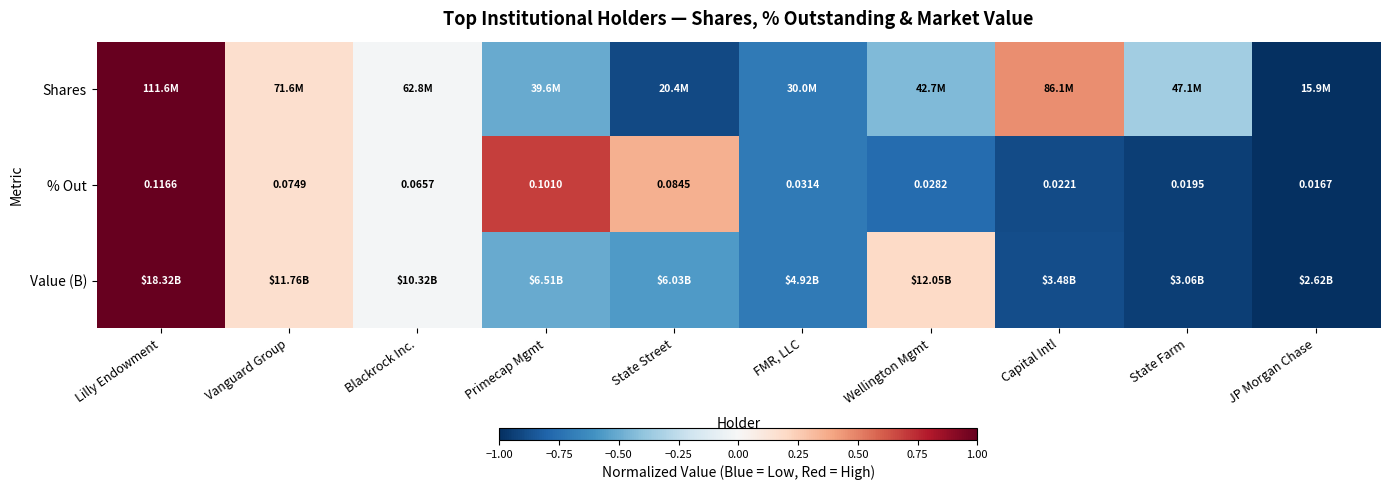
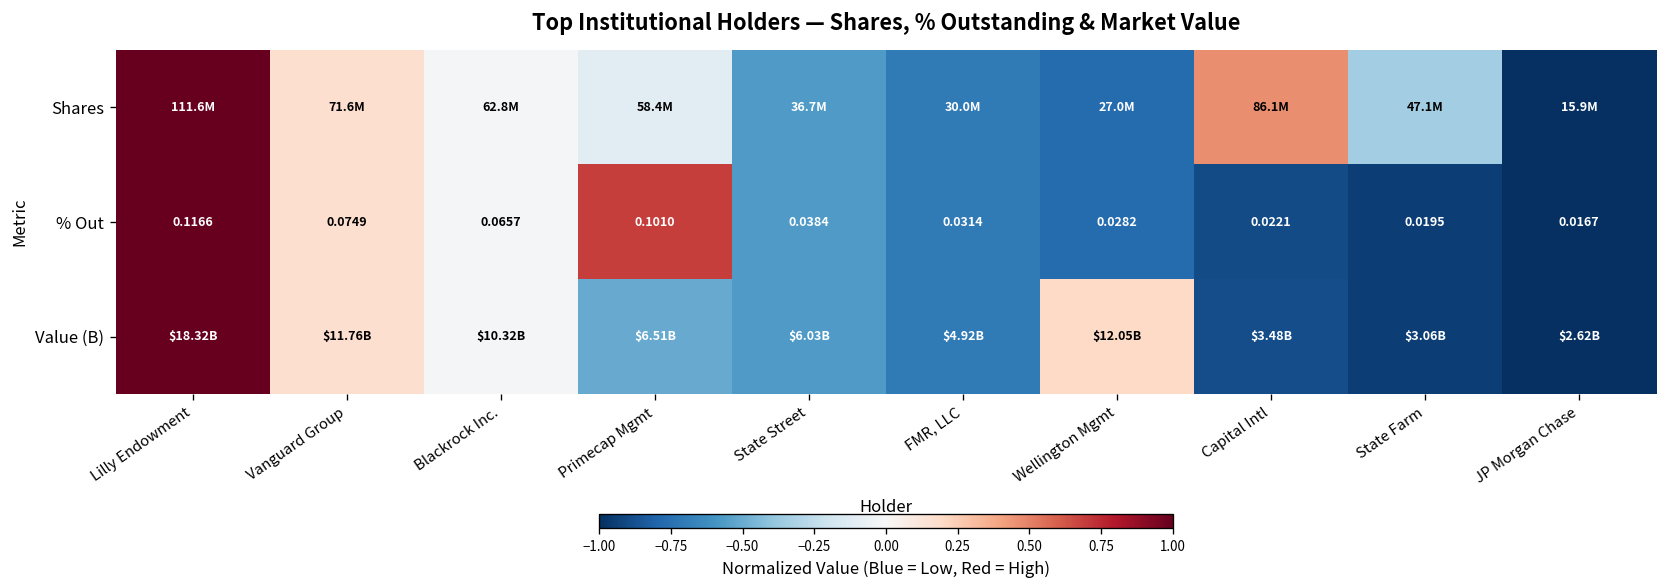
Shares, Primecap Mgmt: 39.6M -> 58.4M
Shares, State Street: 20.4M -> 36.7M
Shares, Wellington Mgmt: 42.7M -> 27.0M
% Out, State Street: 0.0845 -> 0.0384
